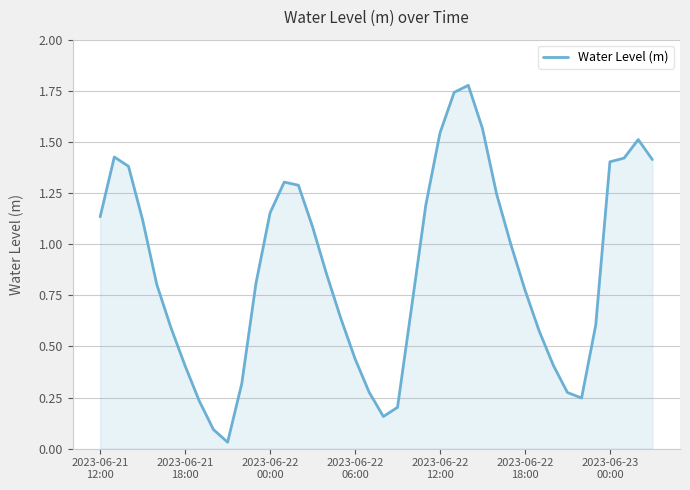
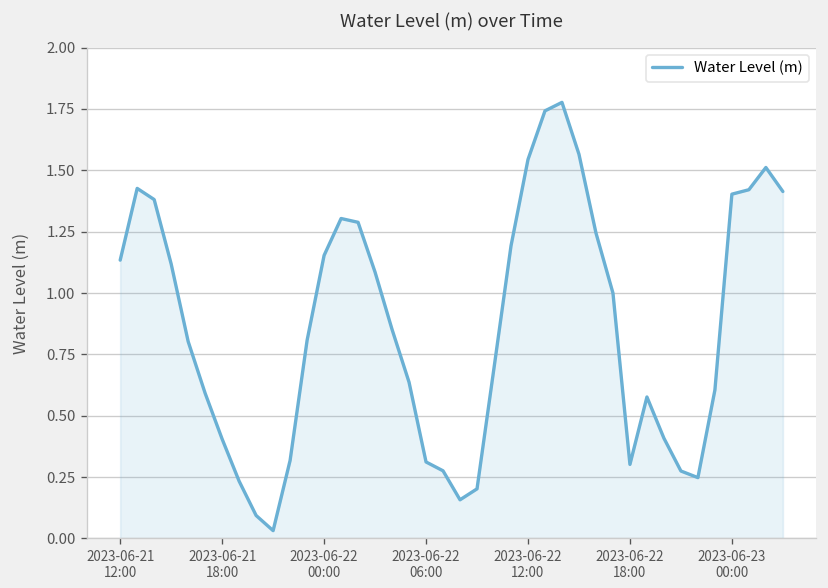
2023-06-22 06:00: 0.44 -> 0.31
2023-06-22 18:00: 0.78 -> 0.30
